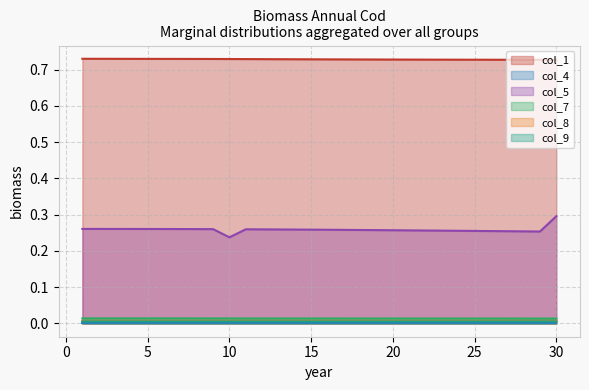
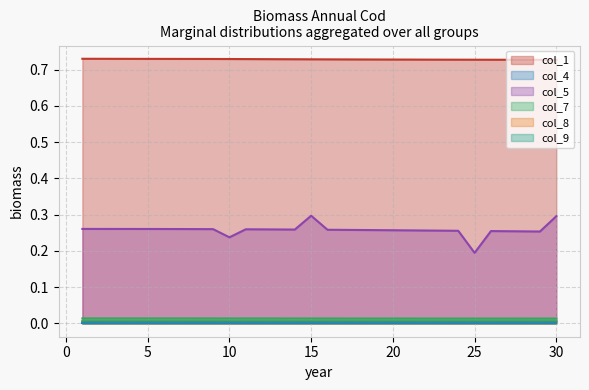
col_5, 15: 0.26 -> 0.30
col_5, 25: 0.26 -> 0.19
